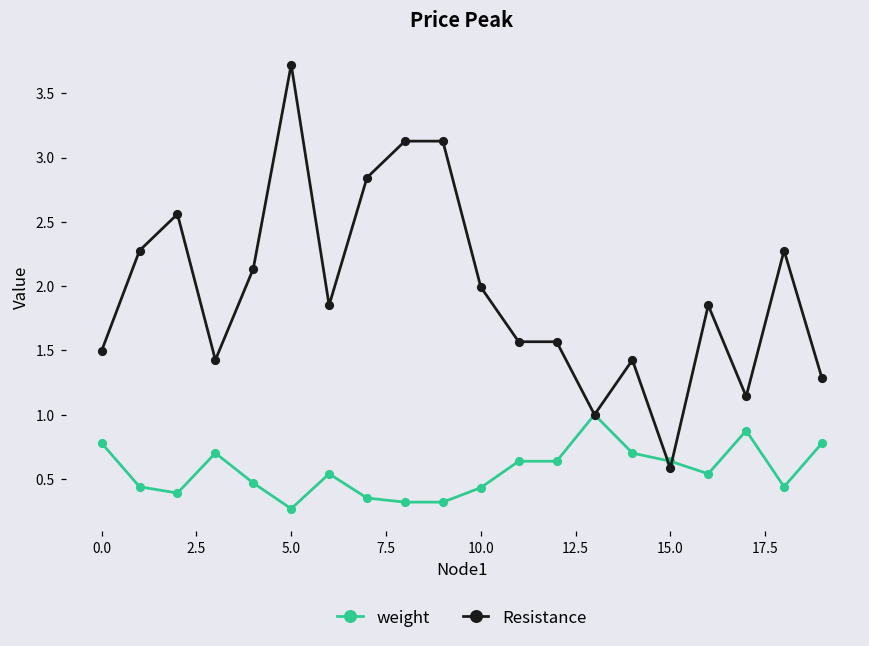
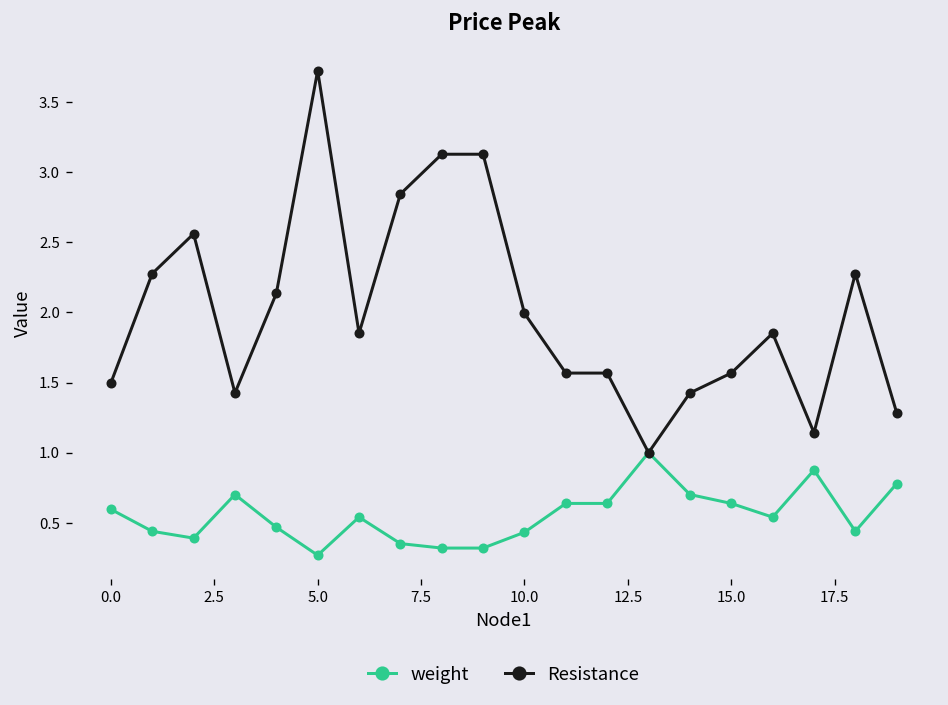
weight, 0.0: 0.78 -> 0.60
Resistance, 15.0: 0.58 -> 1.57
